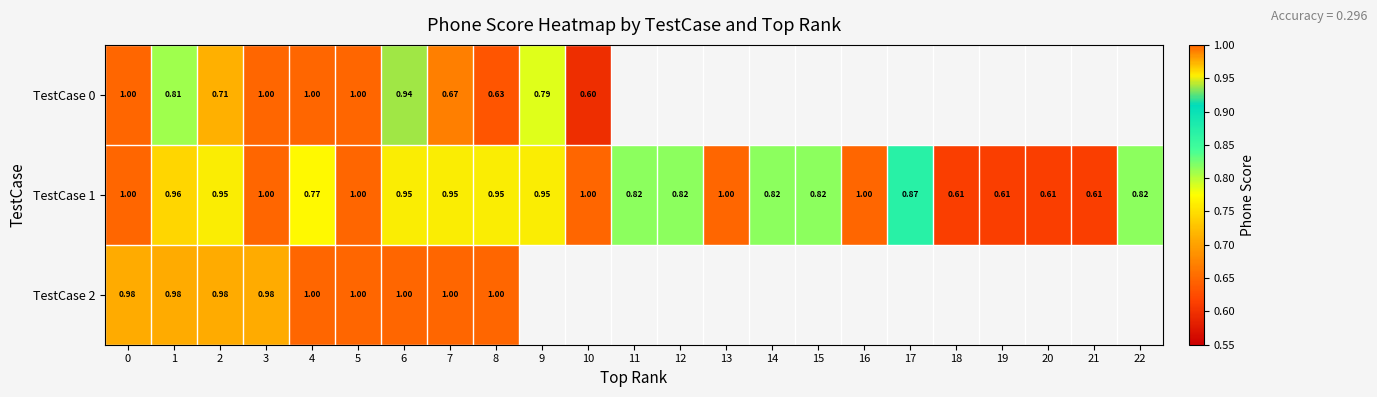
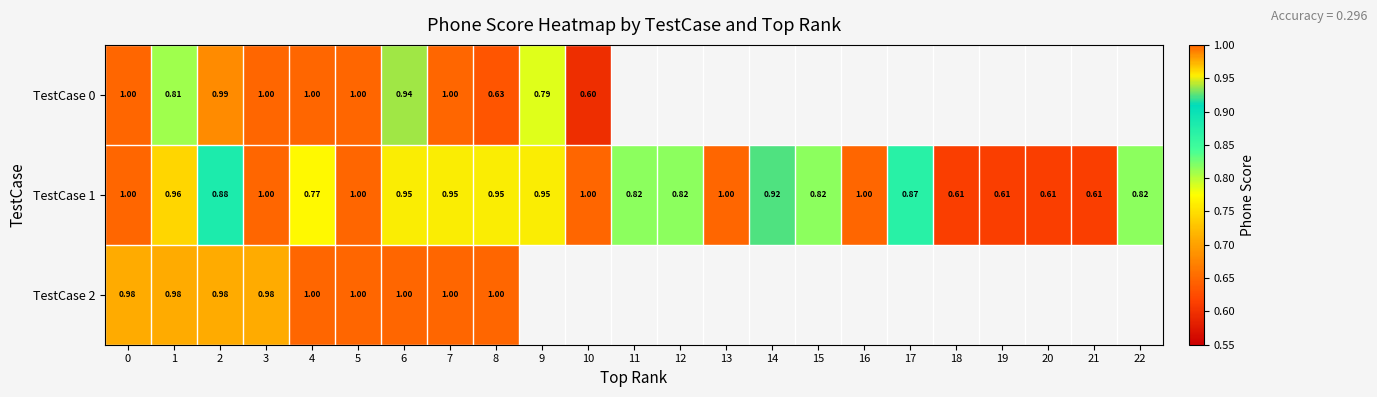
TestCase 0, 2: 0.71 -> 0.99
TestCase 0, 7: 0.67 -> 1.00
TestCase 1, 2: 0.95 -> 0.88
TestCase 1, 14: 0.82 -> 0.92
